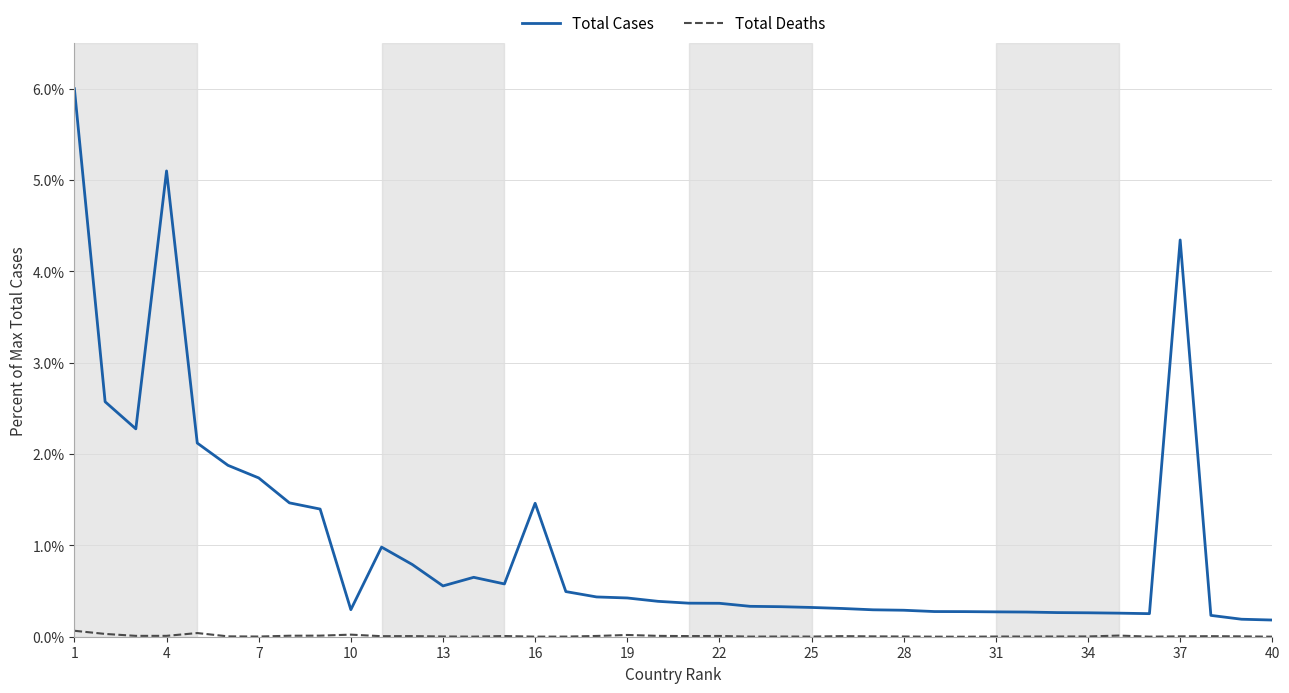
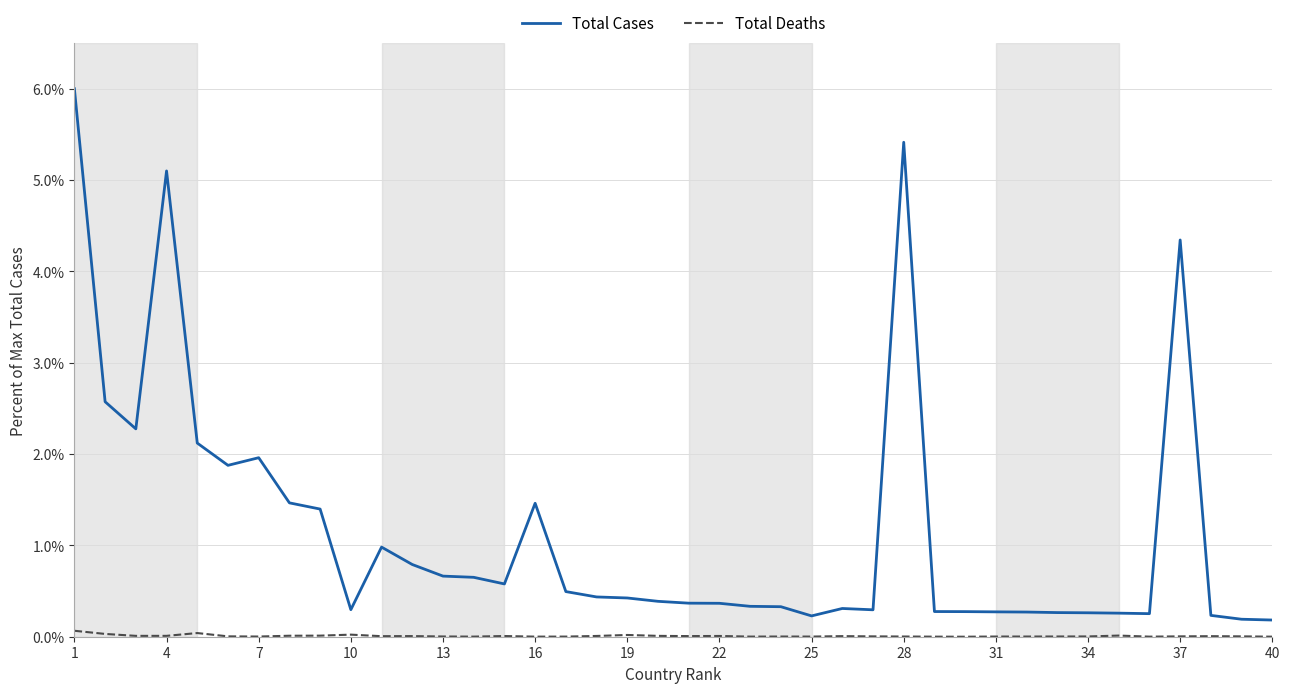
Total Cases, 7: 1.7% -> 2.0%
Total Cases, 13: 0.6% -> 0.7%
Total Cases, 25: 0.3% -> 0.2%
Total Cases, 28: 0.3% -> 5.4%
